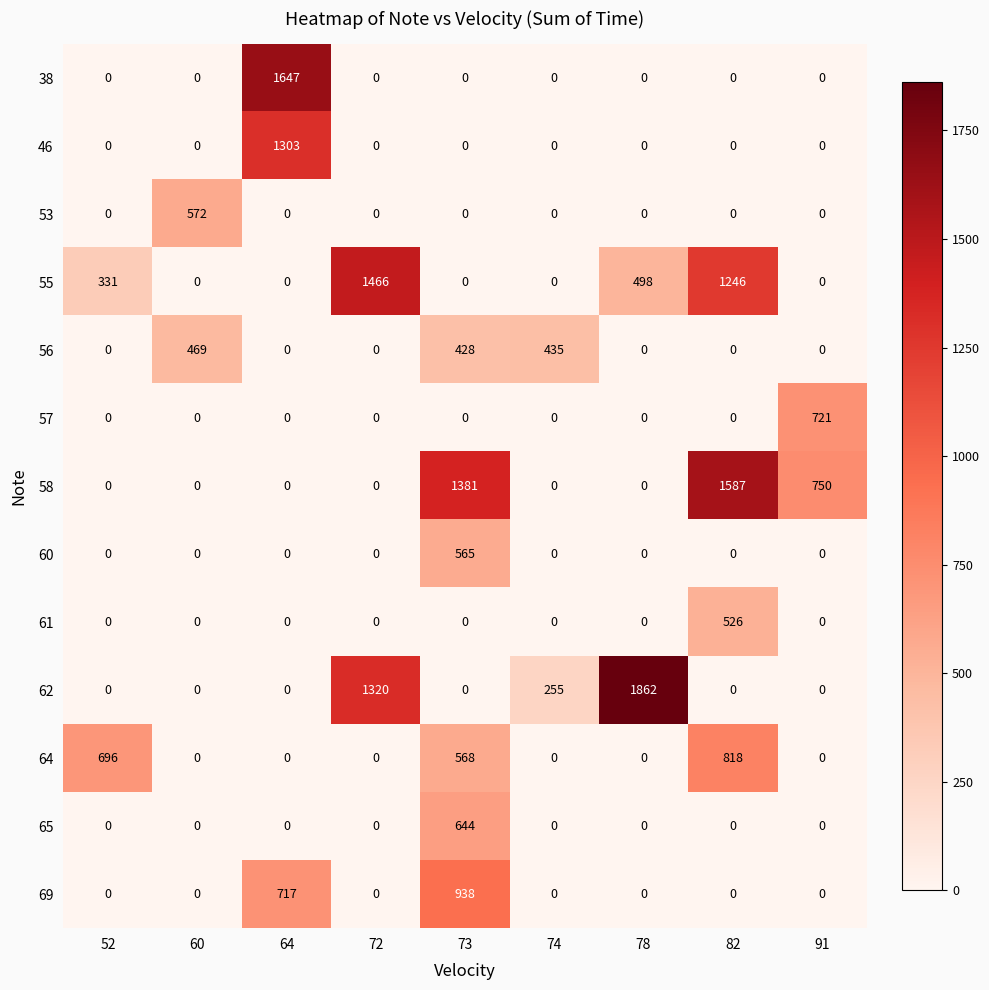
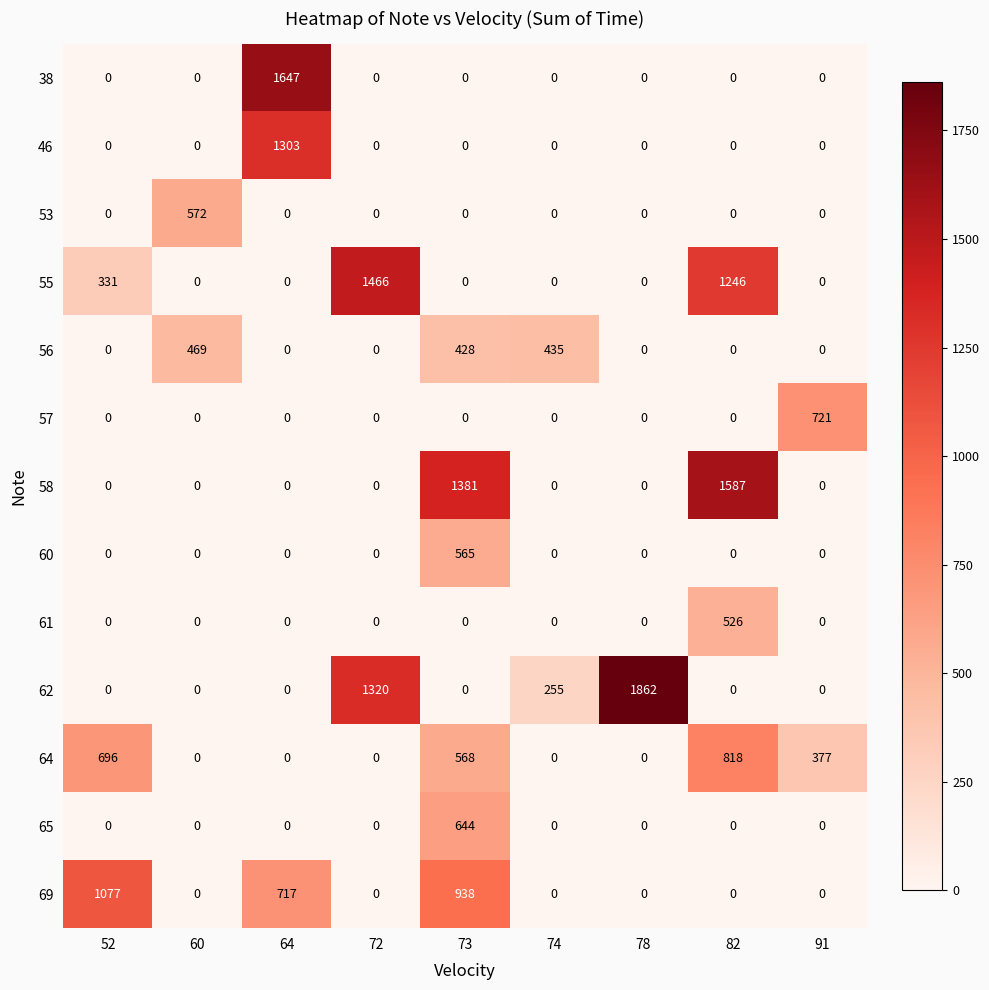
55, 78: 498 -> 0
58, 91: 750 -> 0
64, 91: 0 -> 377
69, 52: 0 -> 1077
